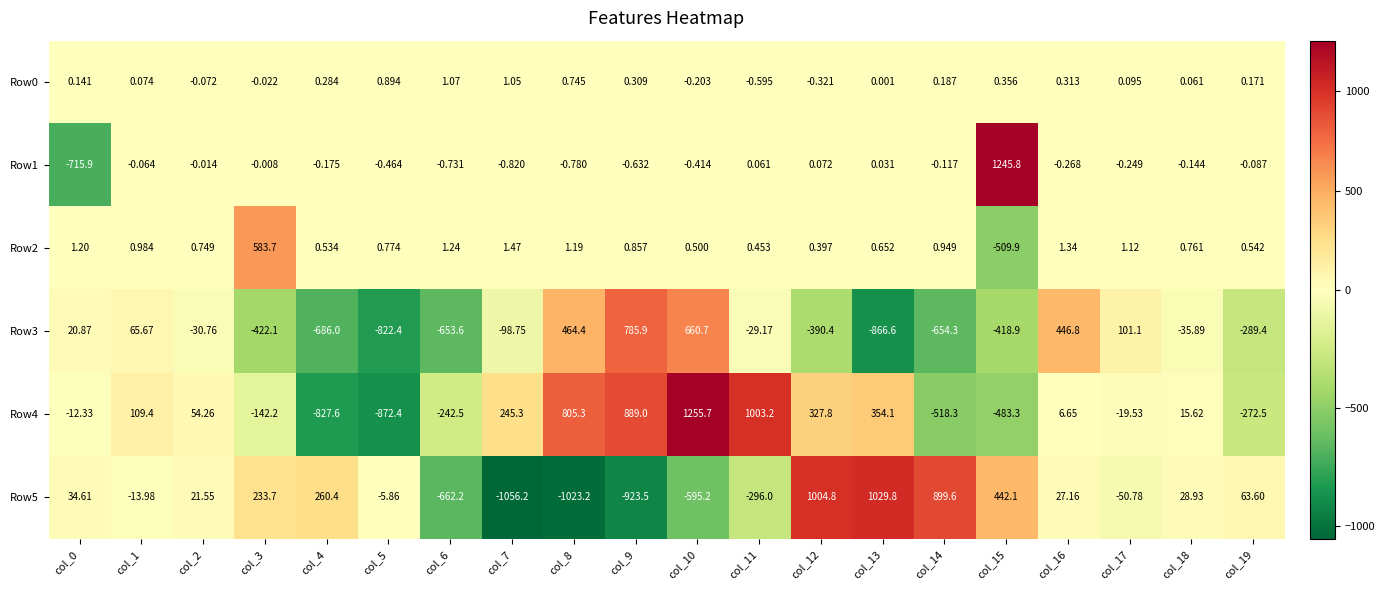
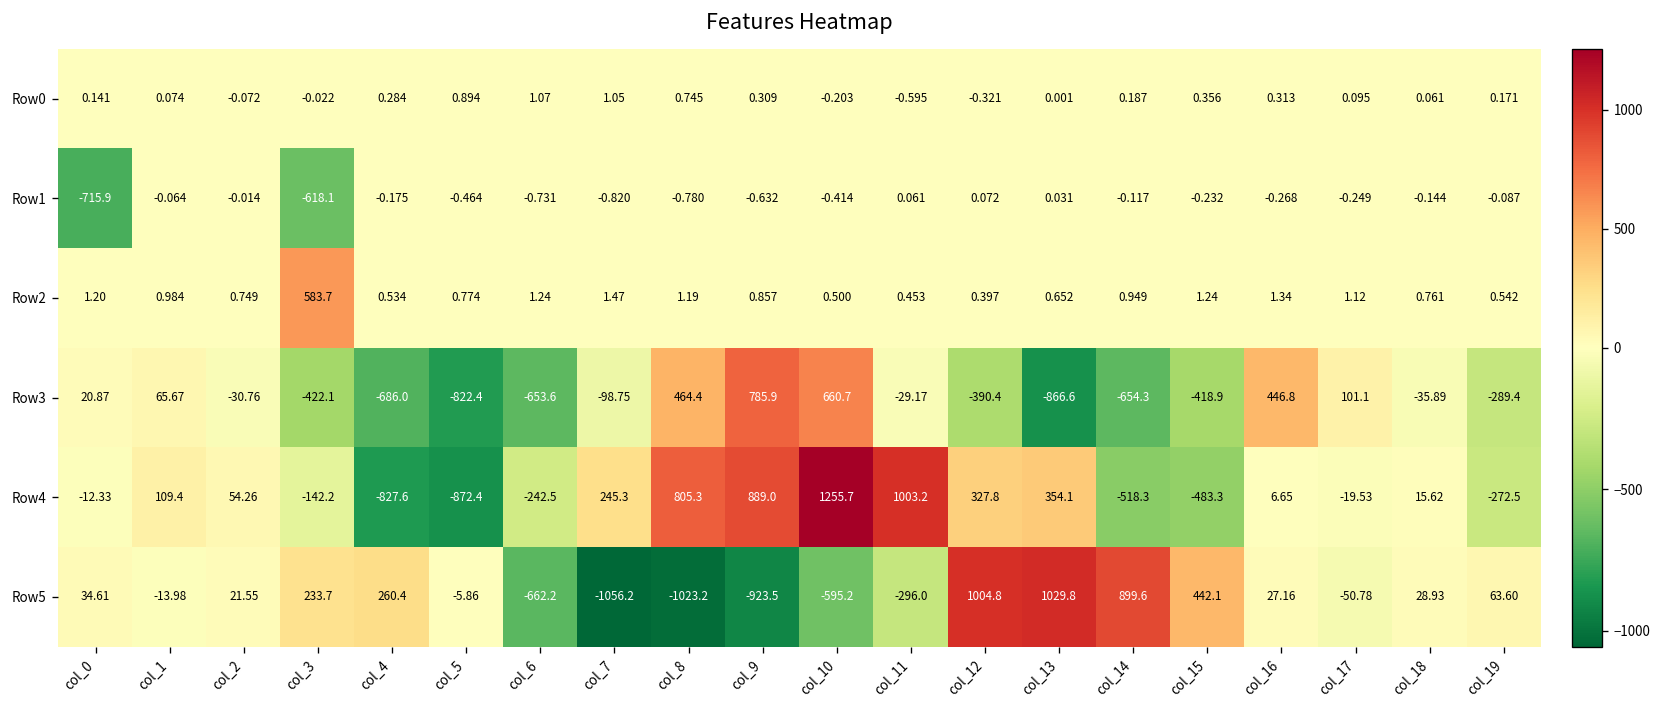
Row1, col_3: -0.008 -> -618.1
Row1, col_15: 1245.8 -> -0.232
Row2, col_15: -509.9 -> 1.24
